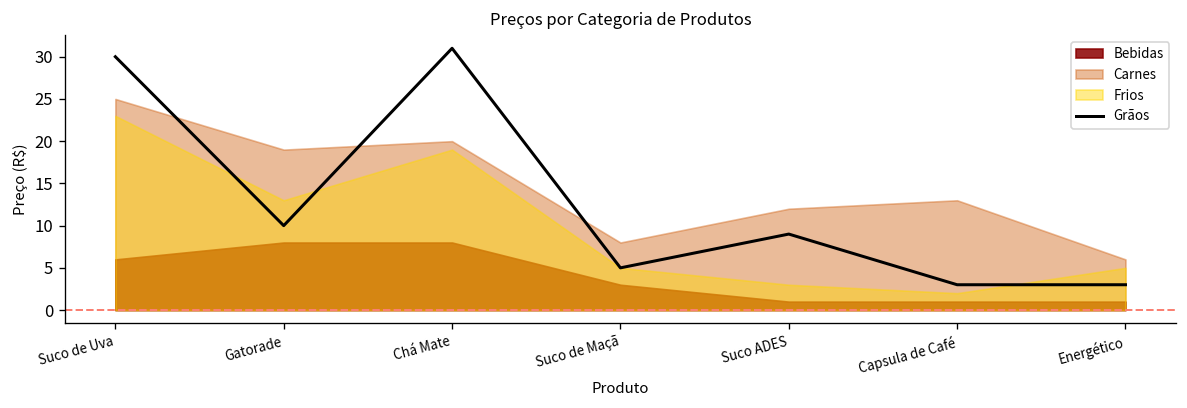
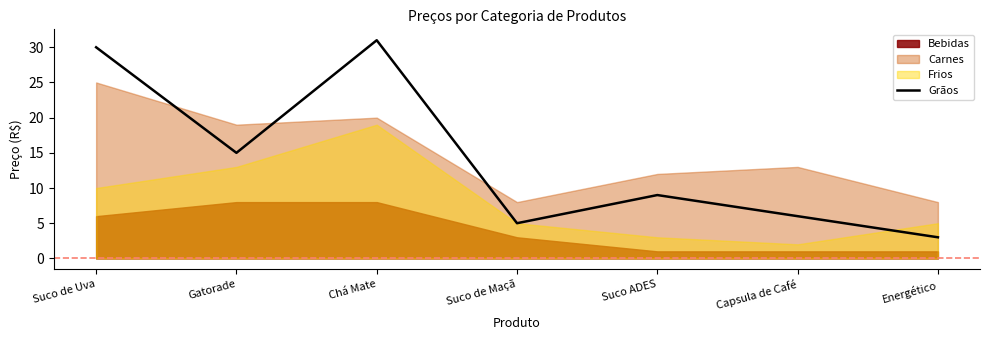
Frios, Suco de Uva: 23 -> 10
Grãos, Gatorade: 10 -> 15
Grãos, Capsula de Café: 3 -> 6
Carnes, Energético: 6 -> 8
